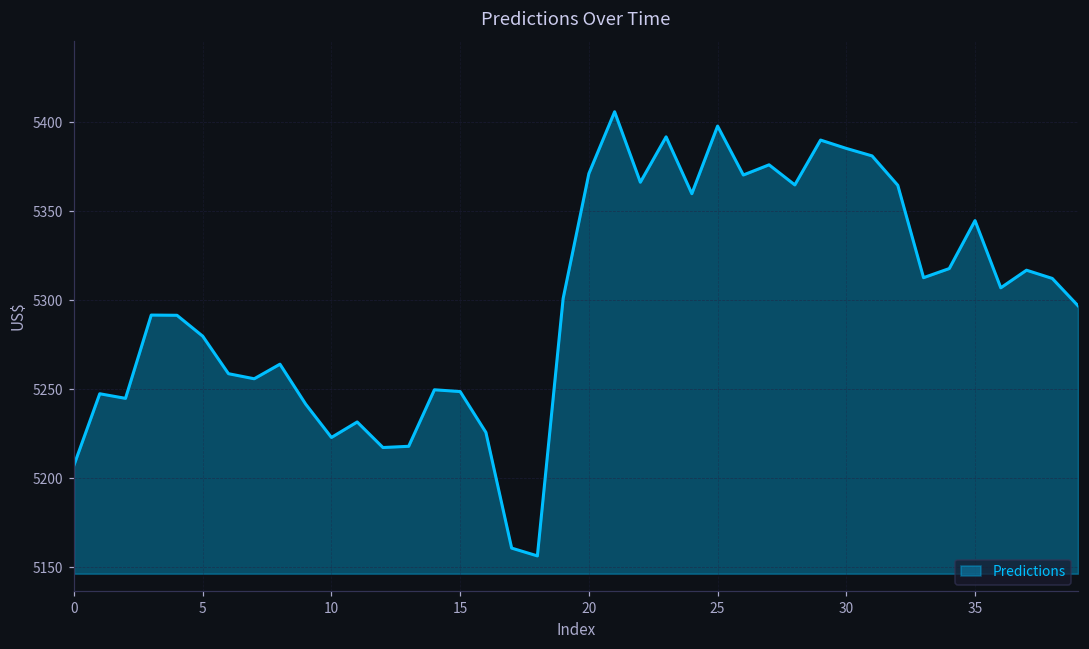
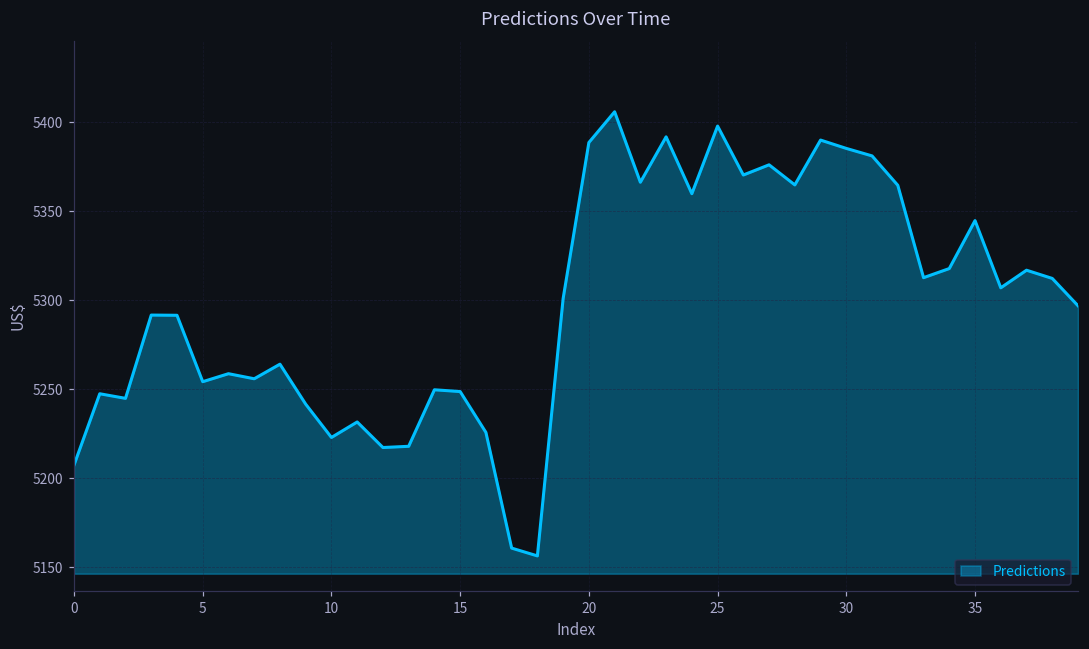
5: 5280 -> 5254
20: 5371 -> 5389
